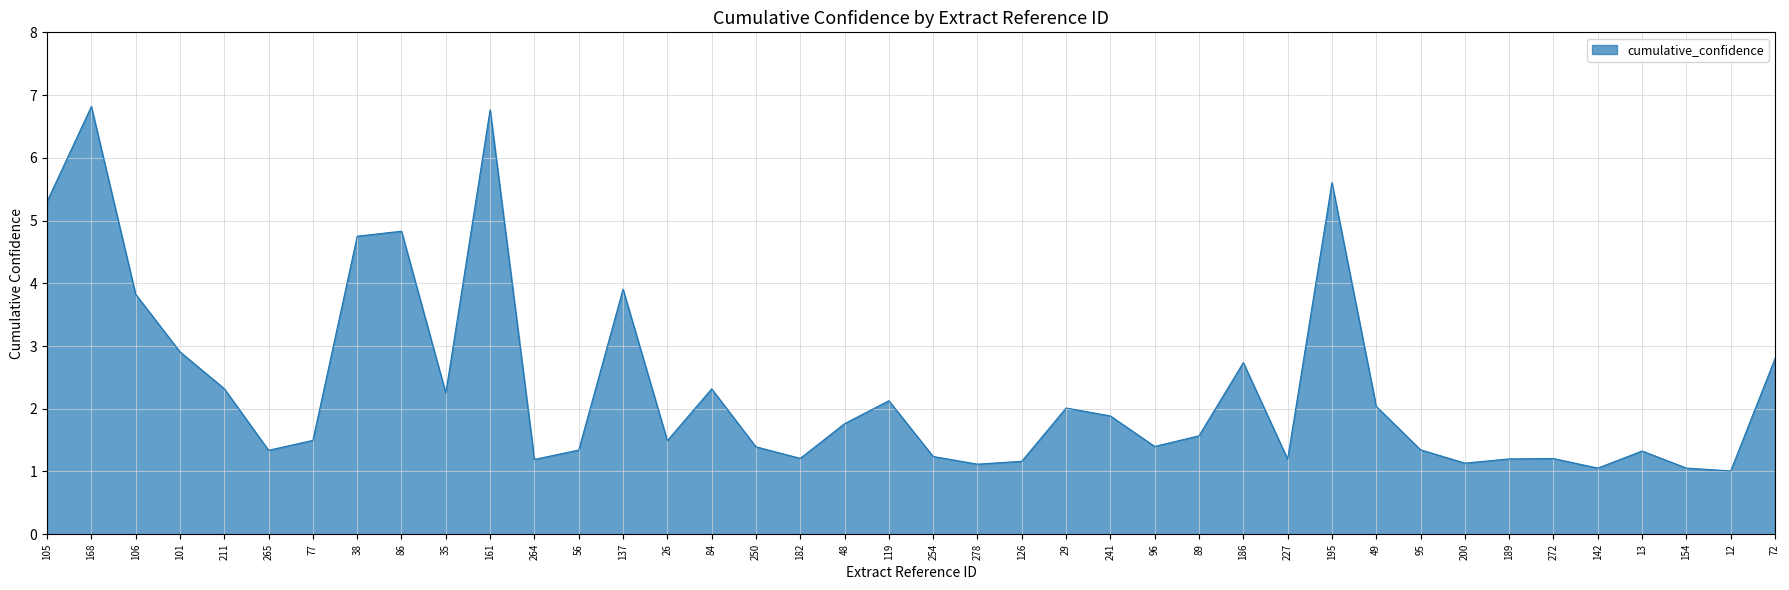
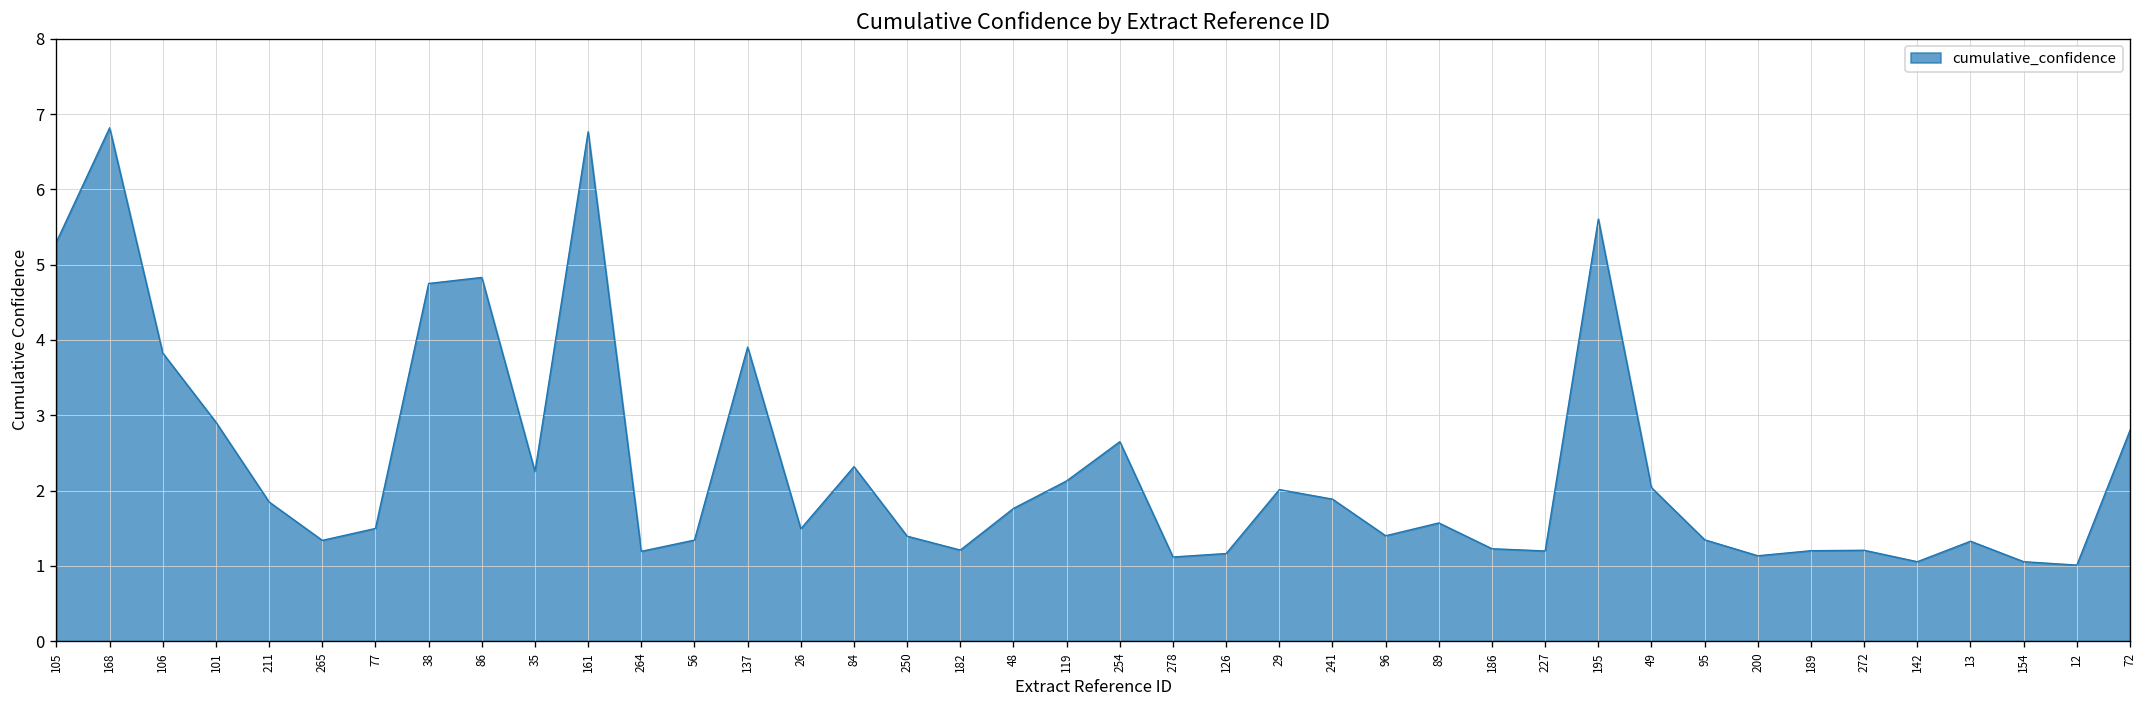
211: 2.3 -> 1.8
254: 1.2 -> 2.6
186: 2.7 -> 1.2
